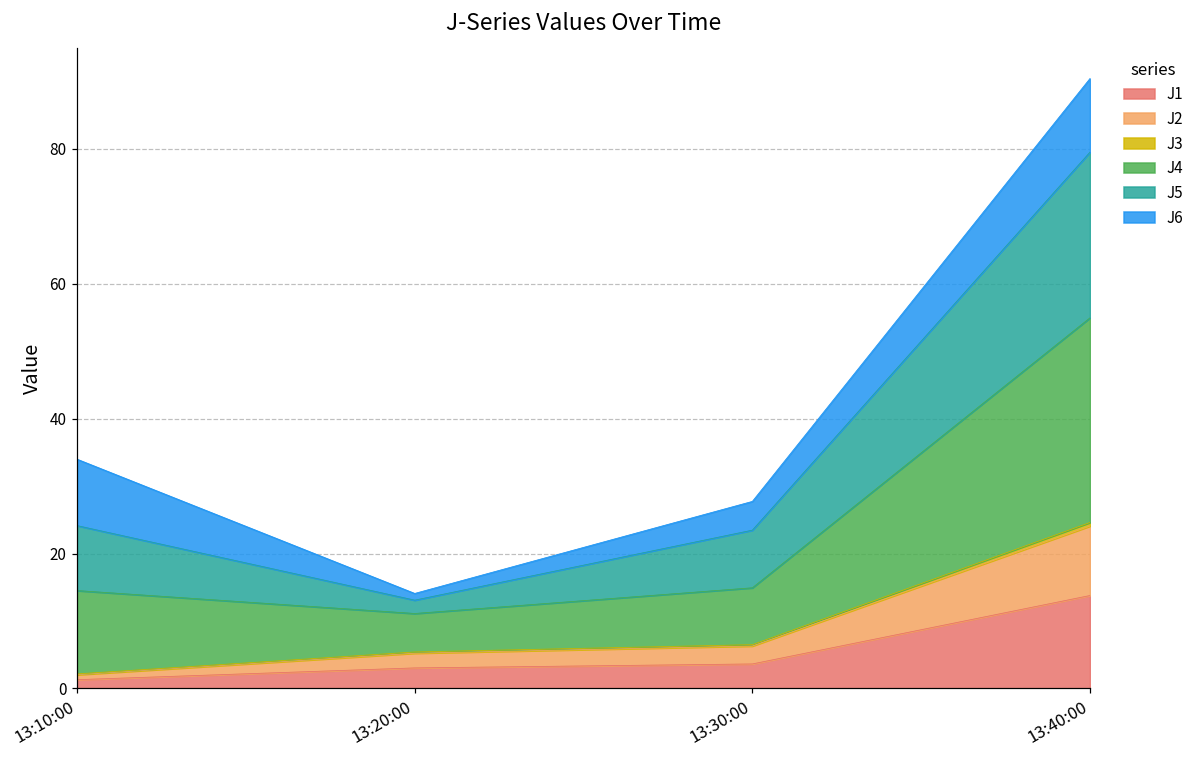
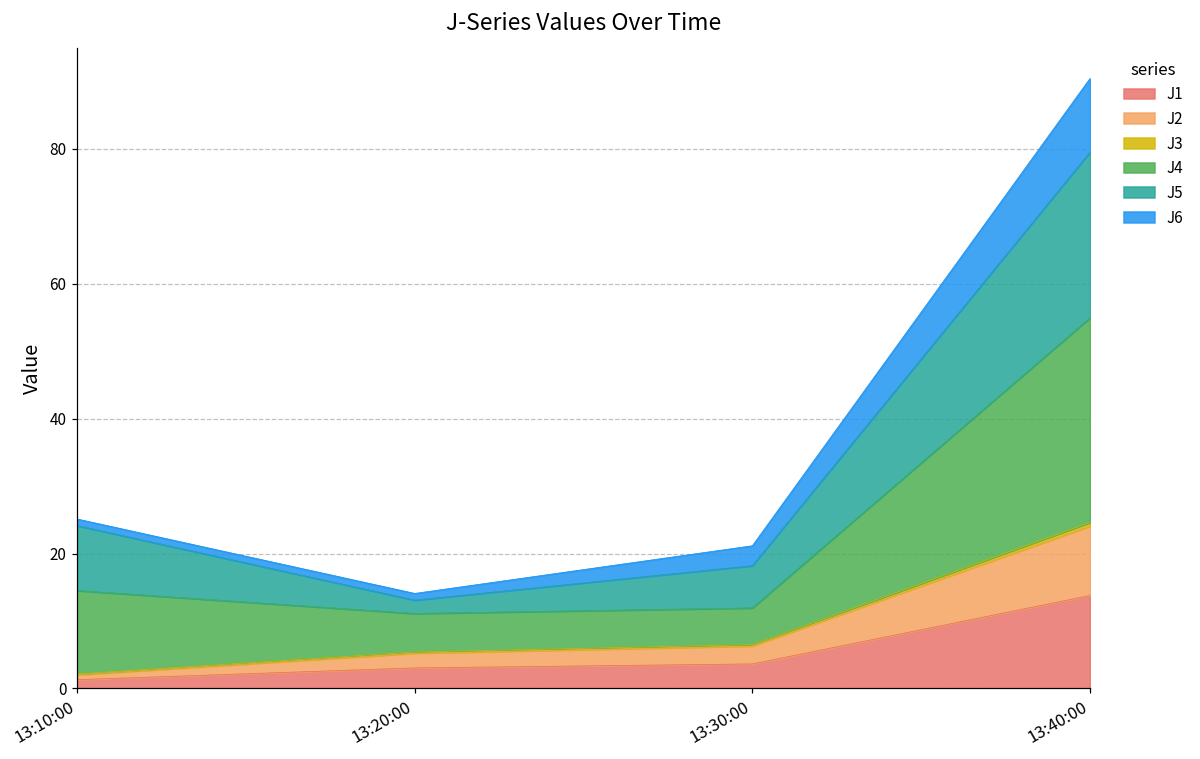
J6, 13:10:00: 10 -> 1
J4, 13:30:00: 8 -> 5
J5, 13:30:00: 9 -> 6
J6, 13:30:00: 4 -> 3
